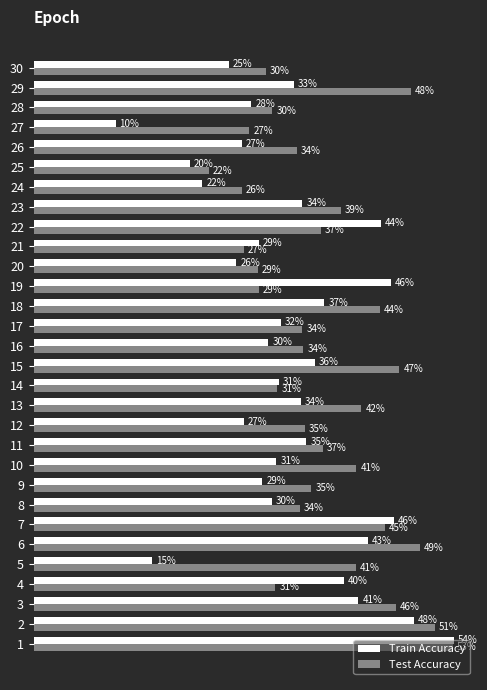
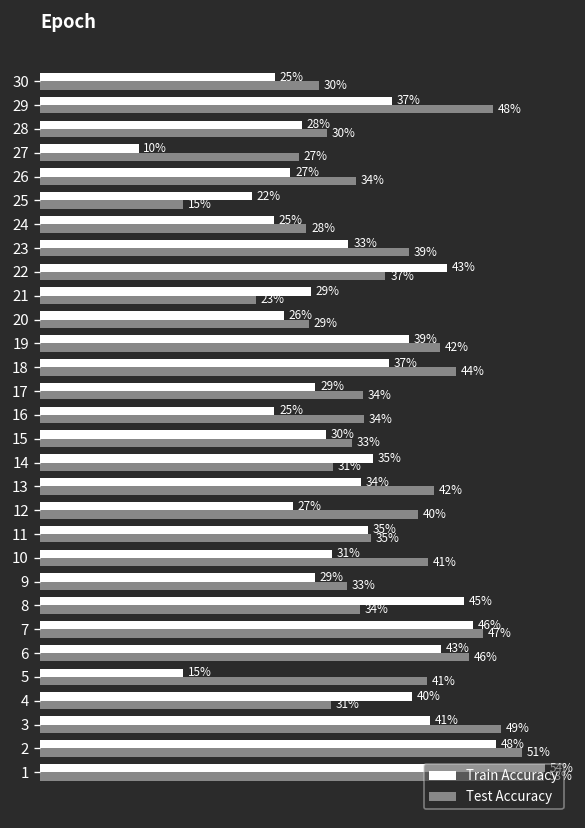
Train Accuracy, 29: 33% -> 37%
Train Accuracy, 25: 20% -> 22%
Test Accuracy, 25: 22% -> 15%
Train Accuracy, 24: 22% -> 25%
Test Accuracy, 24: 26% -> 28%
Train Accuracy, 23: 34% -> 33%
Train Accuracy, 22: 44% -> 43%
Test Accuracy, 21: 27% -> 23%
Train Accuracy, 19: 46% -> 39%
Test Accuracy, 19: 29% -> 42%
Train Accuracy, 17: 32% -> 29%
Train Accuracy, 16: 30% -> 25%
Train Accuracy, 15: 36% -> 30%
Test Accuracy, 15: 47% -> 33%
Train Accuracy, 14: 31% -> 35%
Test Accuracy, 12: 35% -> 40%
Test Accuracy, 11: 37% -> 35%
Test Accuracy, 9: 35% -> 33%
Train Accuracy, 8: 30% -> 45%
Test Accuracy, 7: 45% -> 47%
Test Accuracy, 6: 49% -> 46%
Test Accuracy, 3: 46% -> 49%
